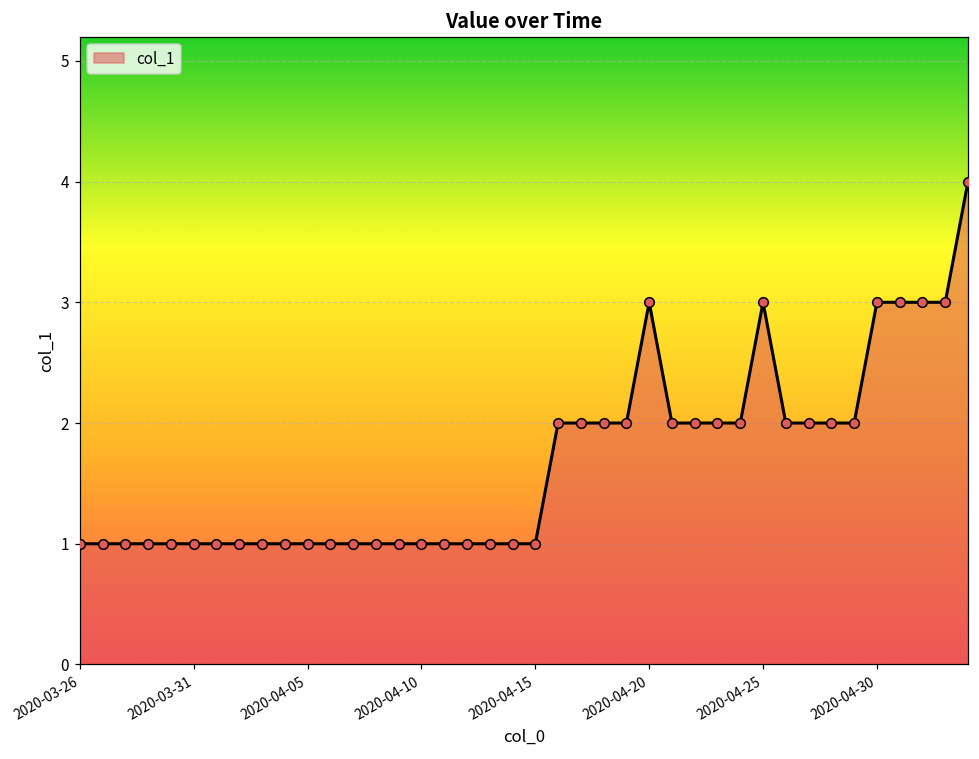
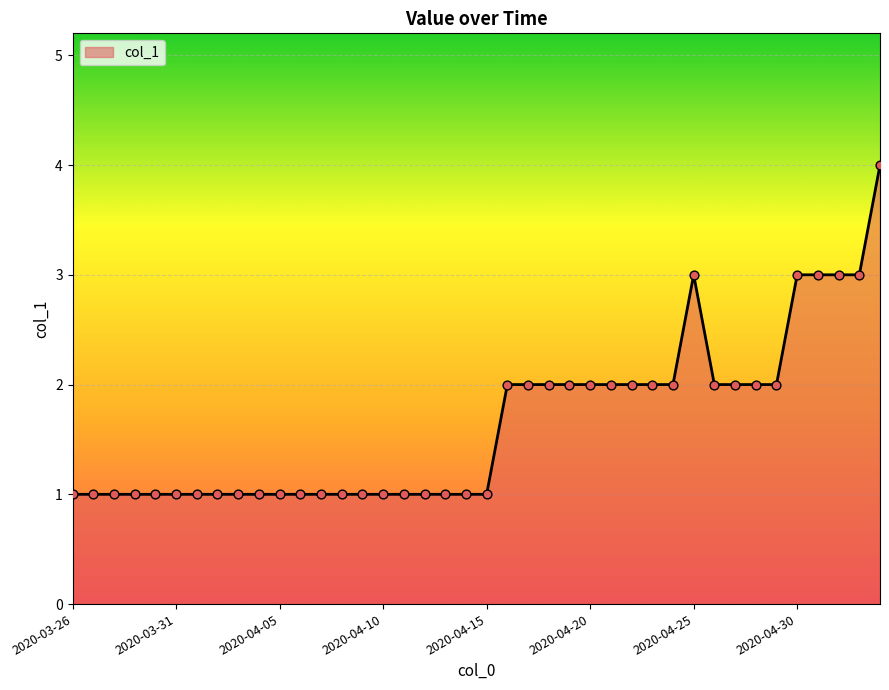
2020-04-20: 3 -> 2
